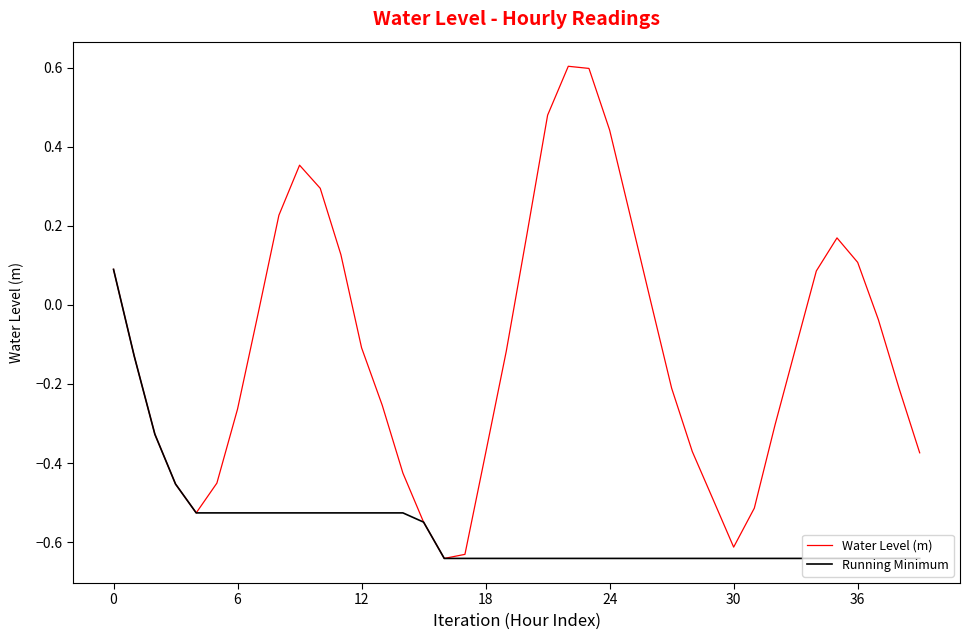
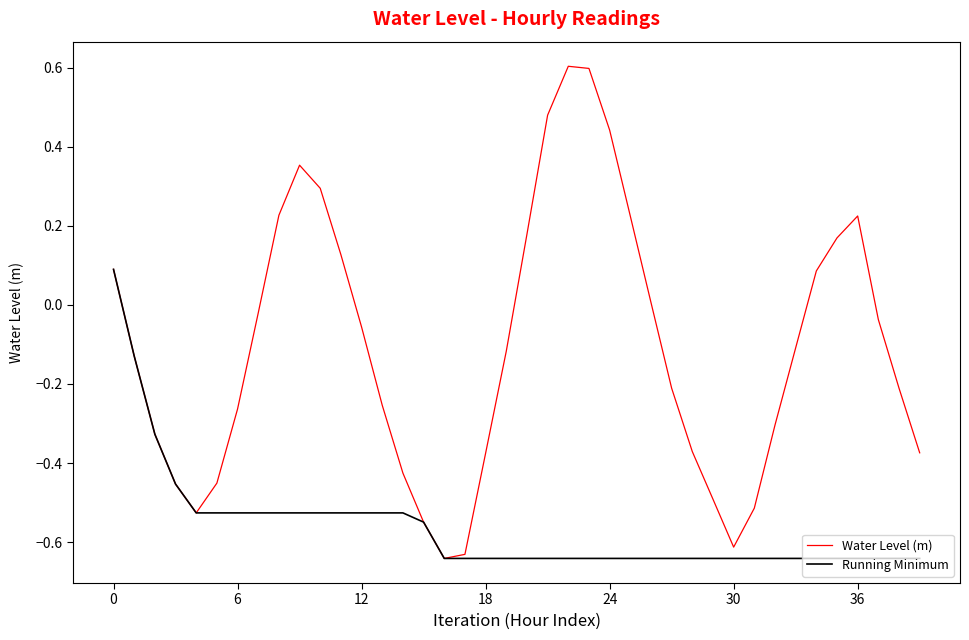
Water Level (m), 12: -0.11 -> -0.06
Water Level (m), 36: 0.11 -> 0.22
